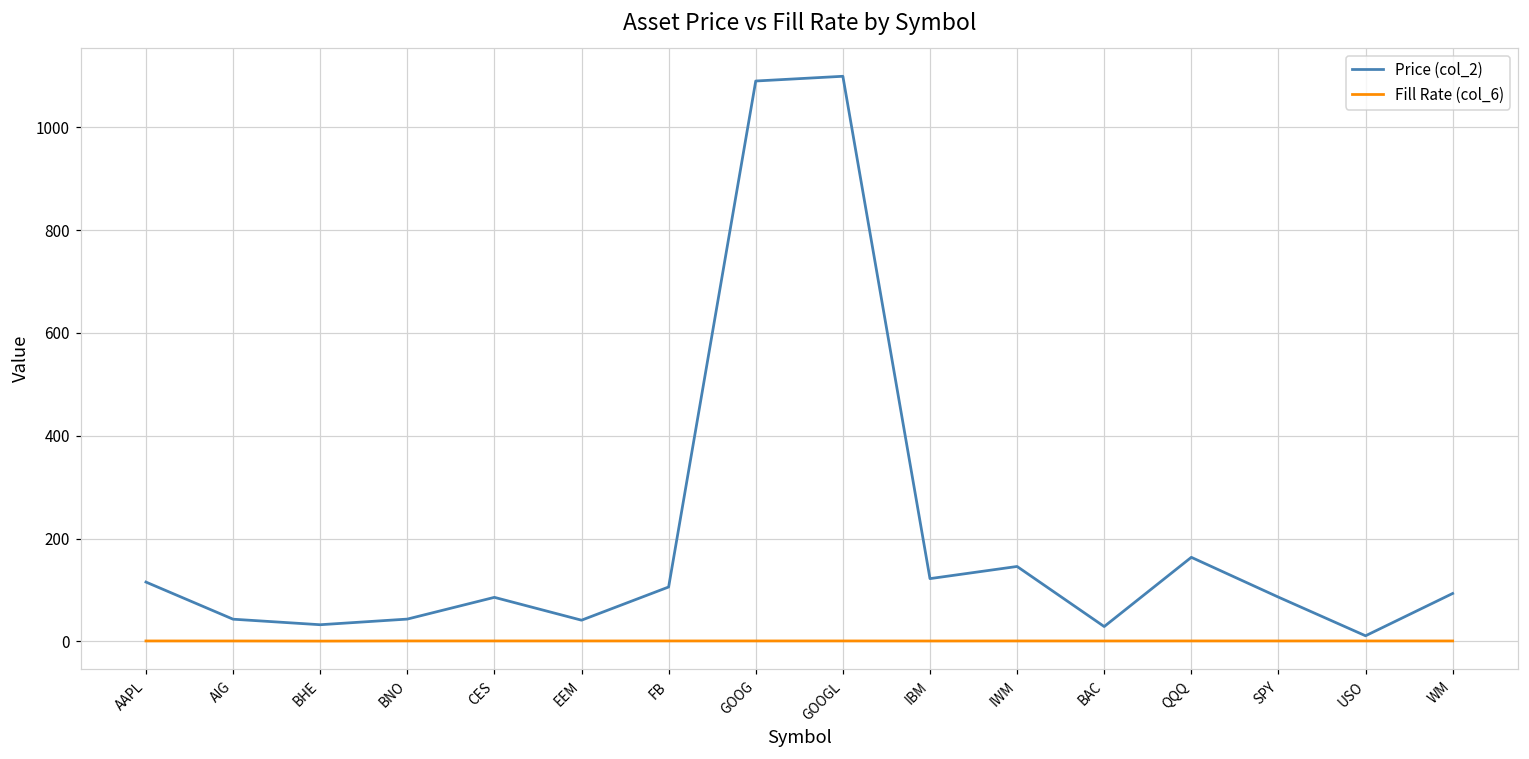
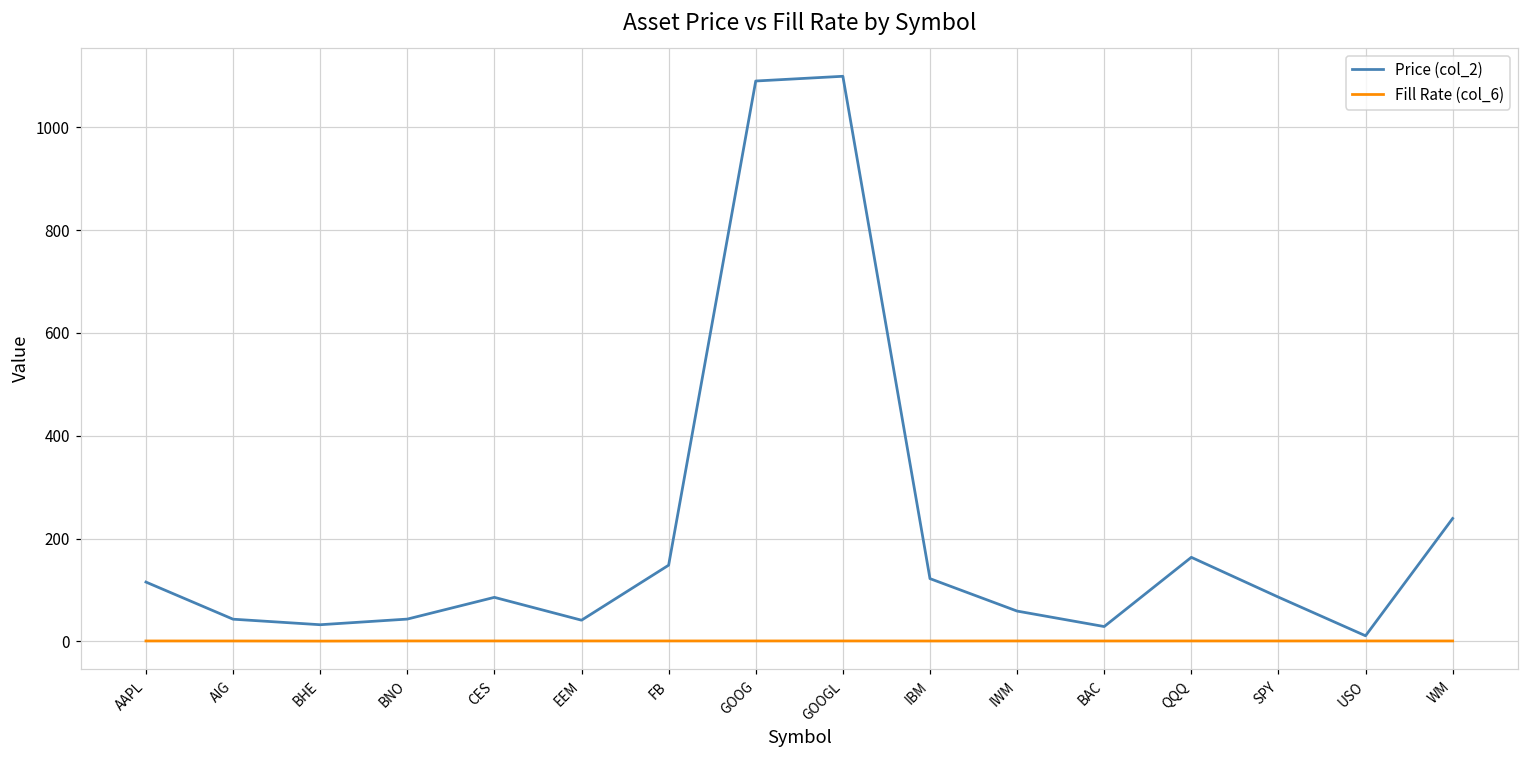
Price (col_2), FB: 110 -> 150
Price (col_2), IWM: 150 -> 60
Price (col_2), WM: 90 -> 240
